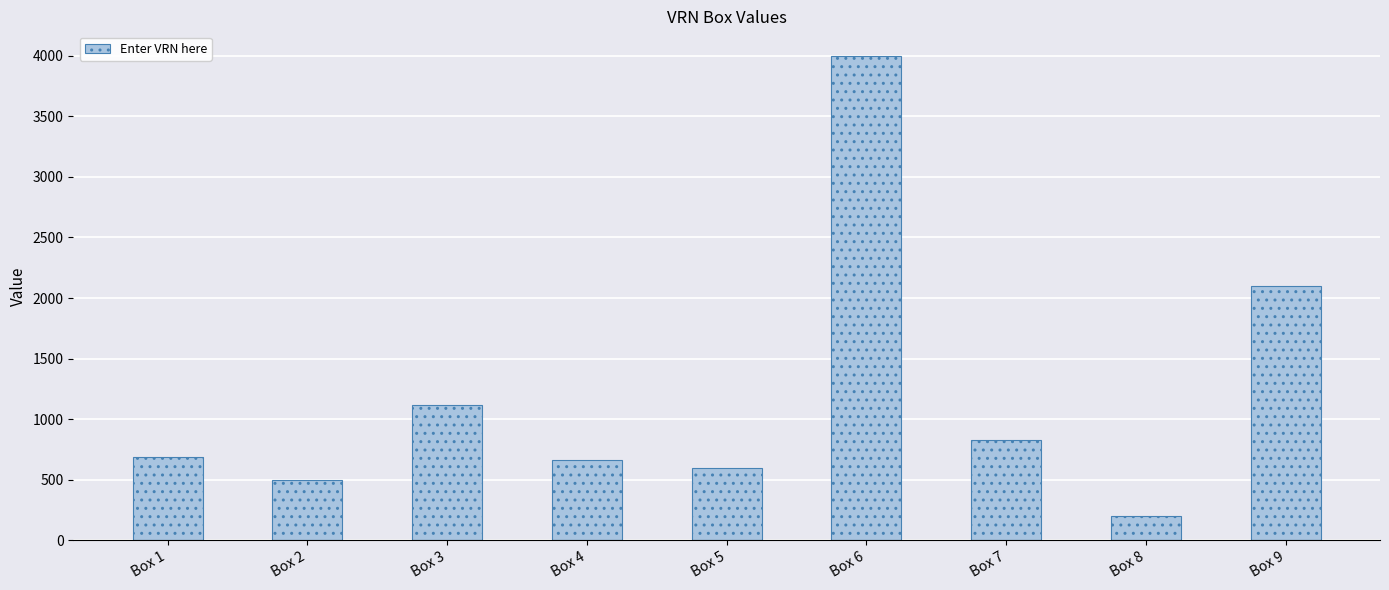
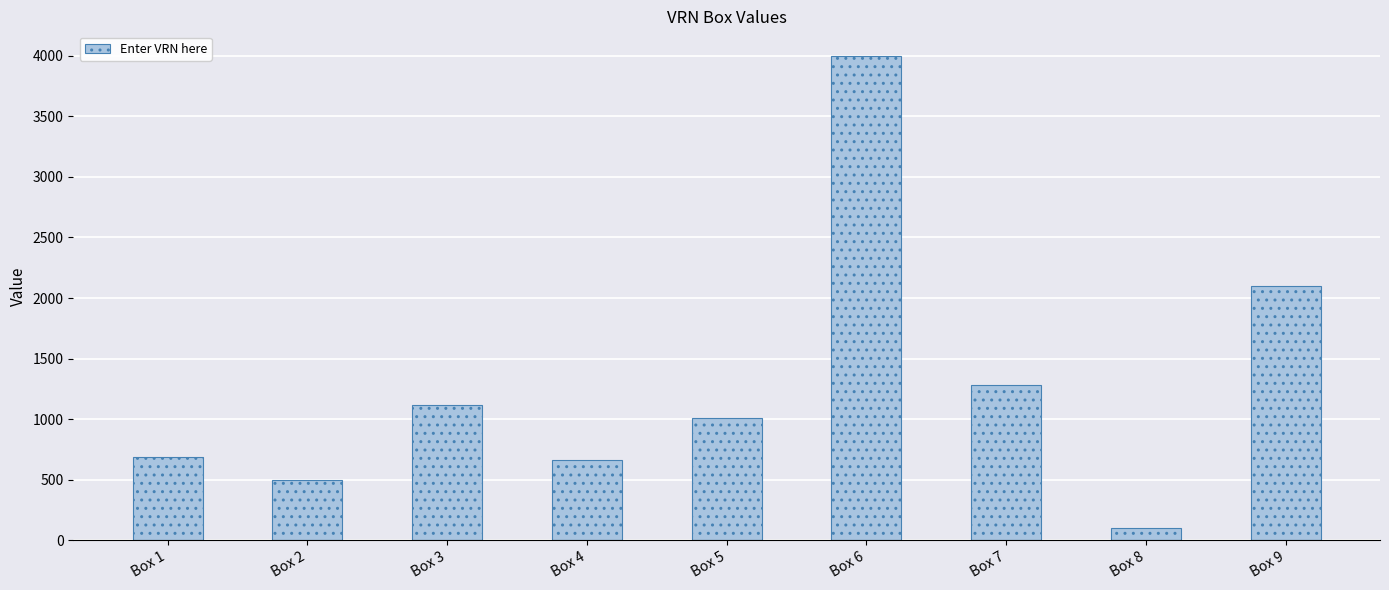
Box 5: 600 -> 1010
Box 7: 830 -> 1290
Box 8: 200 -> 110
